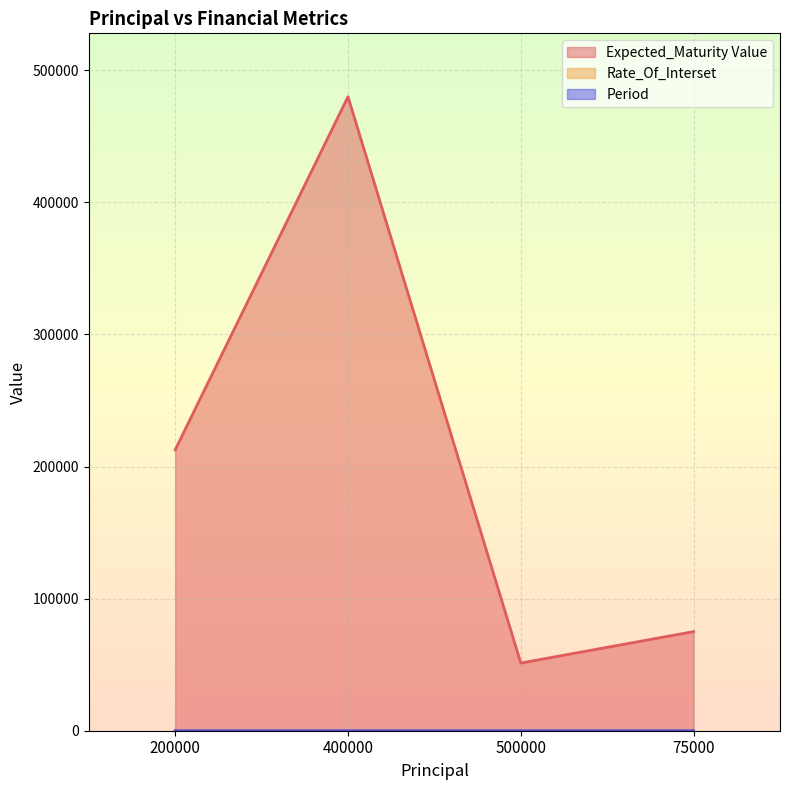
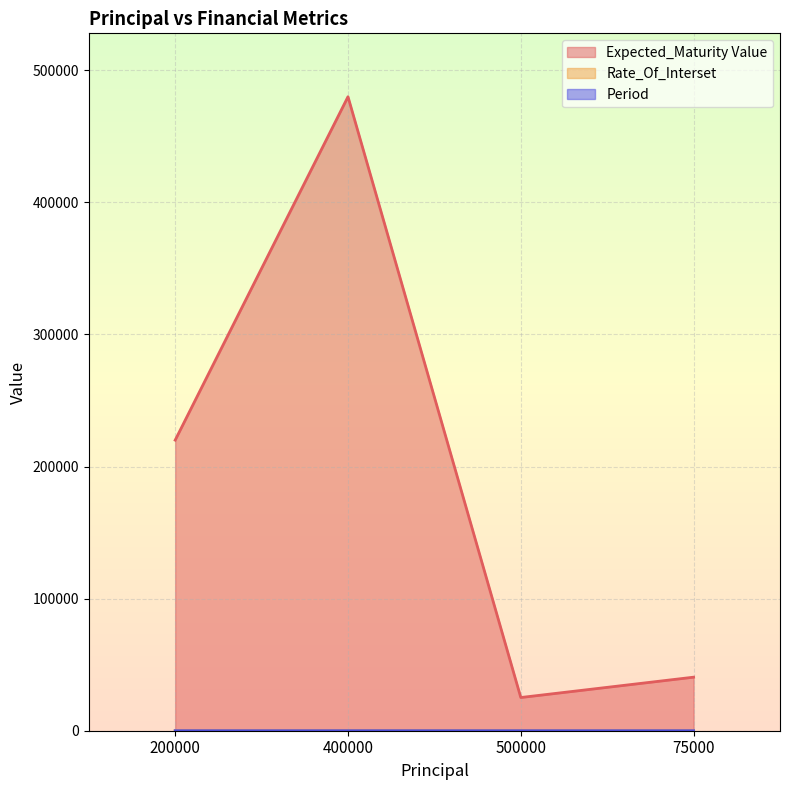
Expected_Maturity Value, 200000: 213000 -> 220000
Expected_Maturity Value, 500000: 51000 -> 25000
Expected_Maturity Value, 75000: 75000 -> 41000
